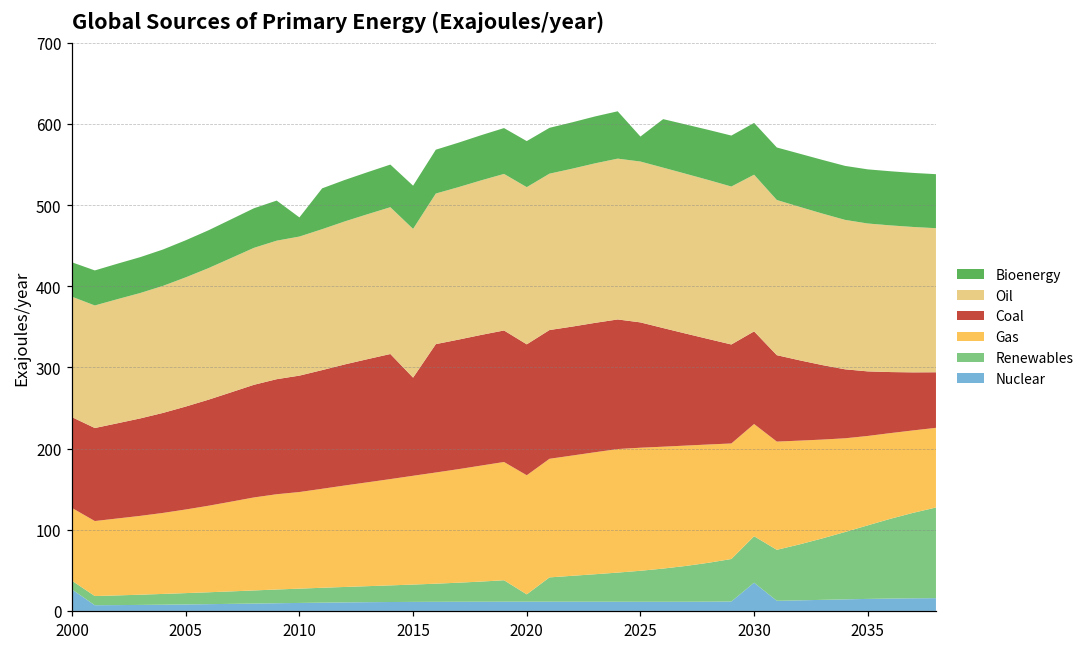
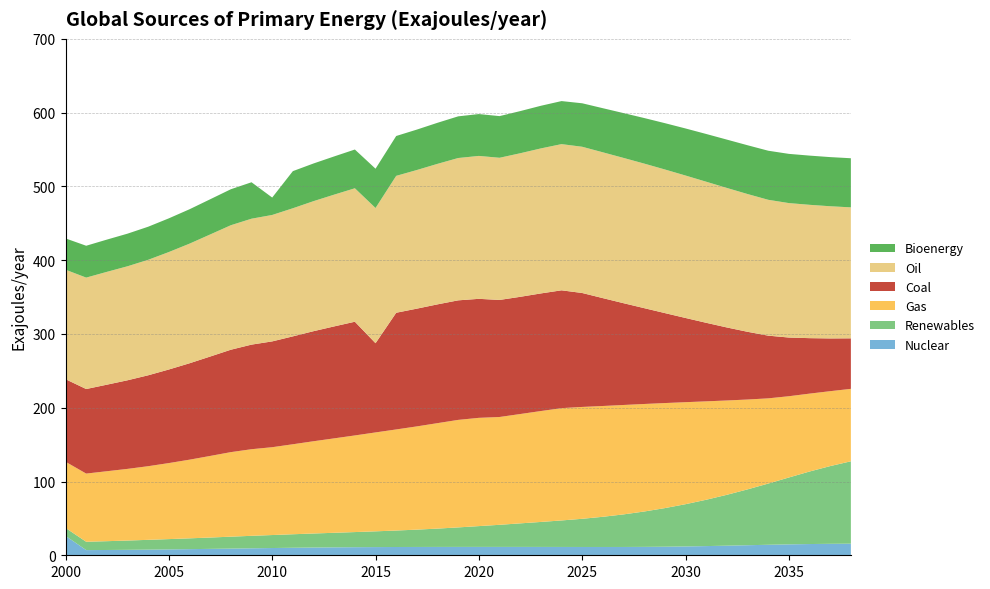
Renewables, 2020: 10 -> 30
Bioenergy, 2025: 30 -> 60
Nuclear, 2030: 30 -> 10
